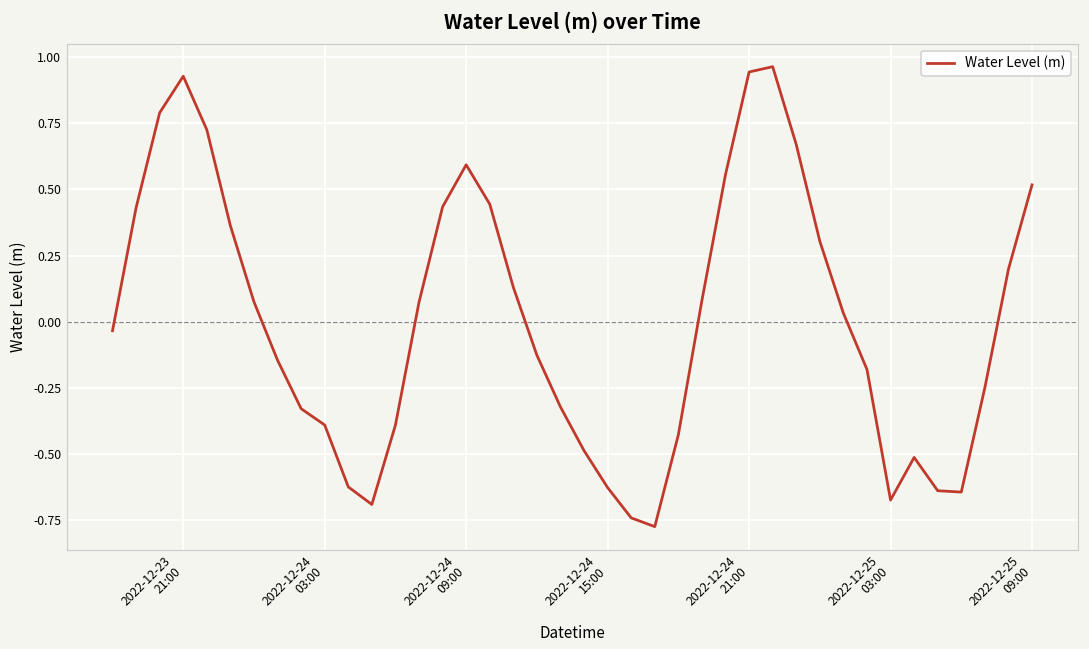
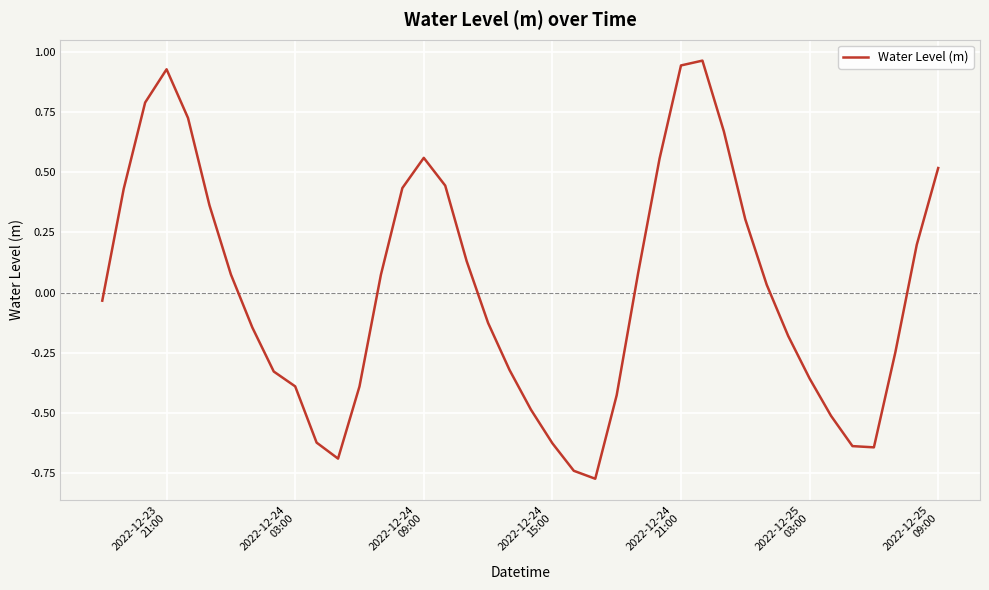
2022-12-24 09:00: 0.59 -> 0.56
2022-12-25 03:00: -0.67 -> -0.36
